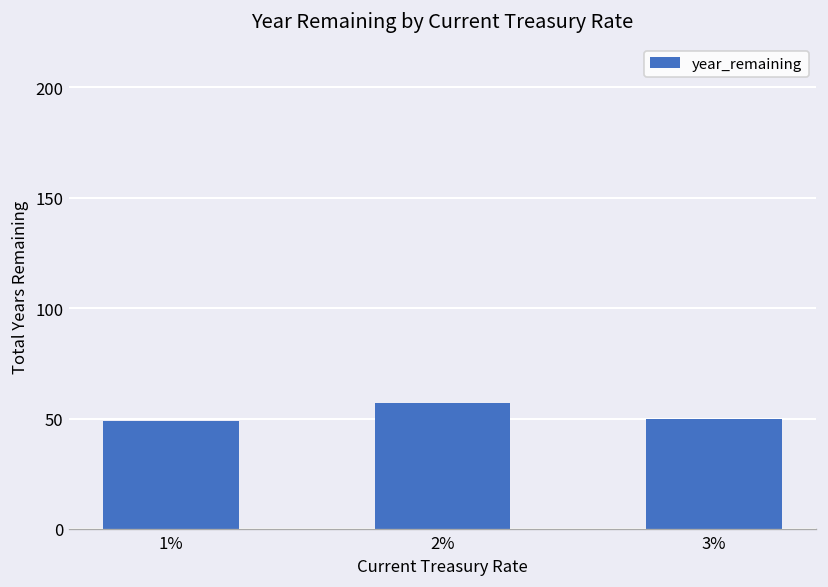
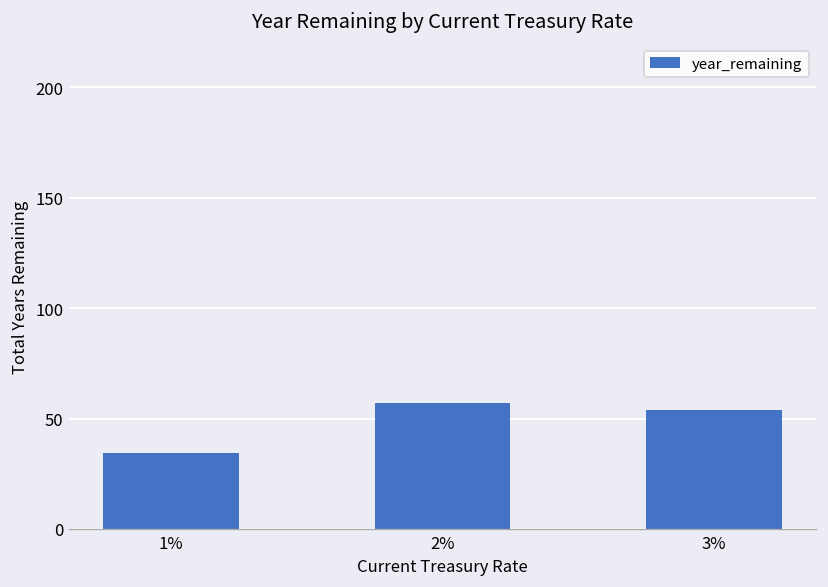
1%: 49 -> 34
3%: 50 -> 54
